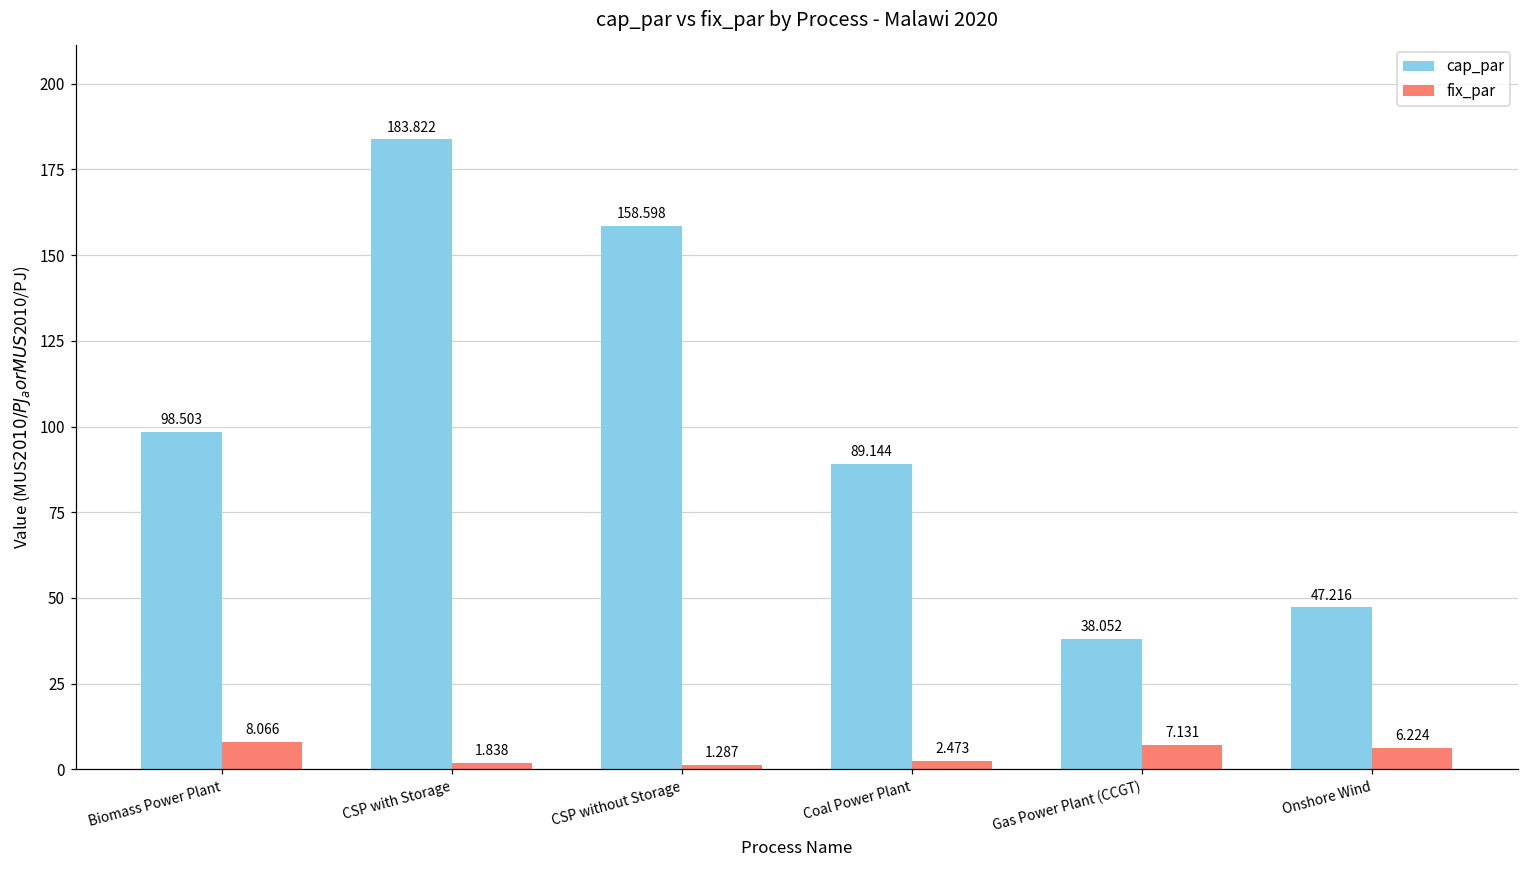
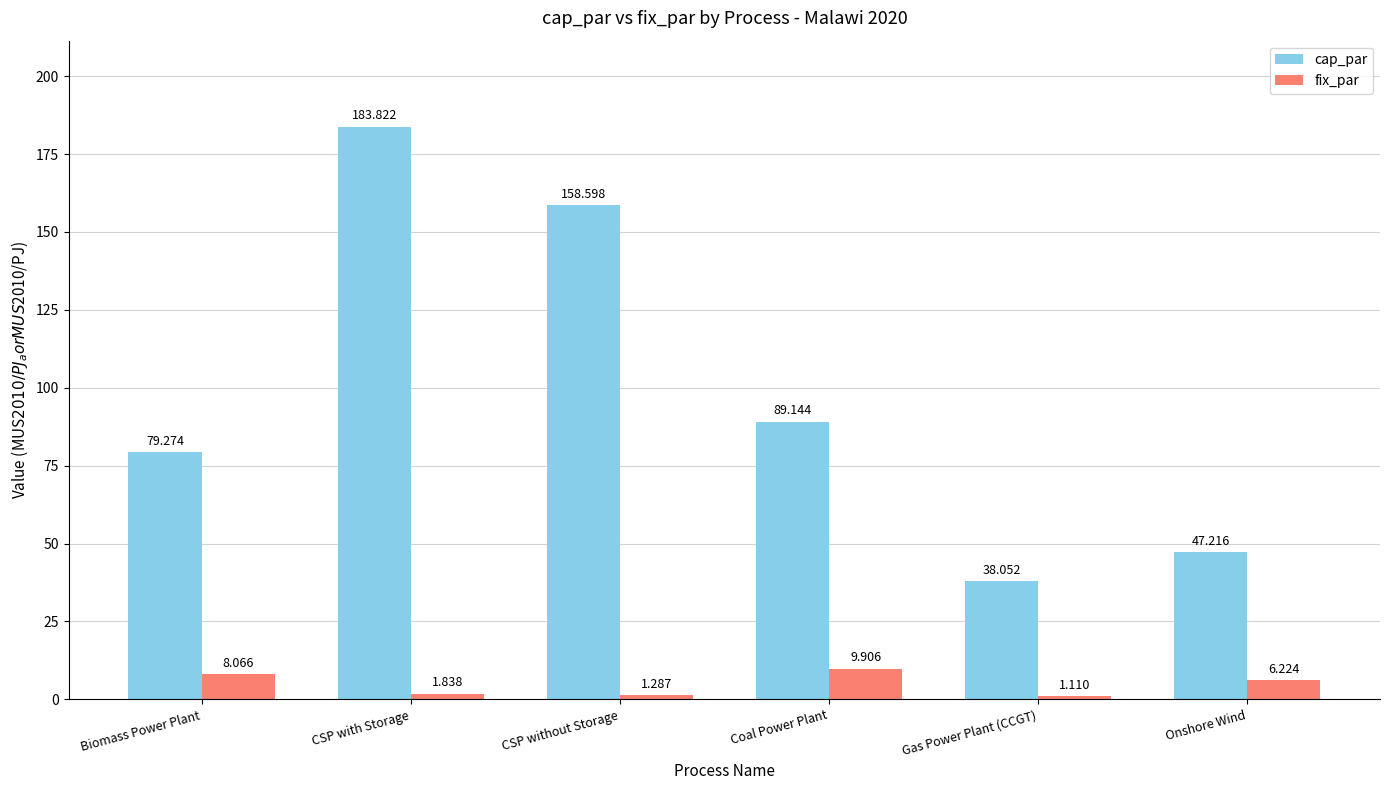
cap_par, Biomass Power Plant: 98.503 -> 79.274
fix_par, Coal Power Plant: 2.473 -> 9.906
fix_par, Gas Power Plant (CCGT): 7.131 -> 1.110
